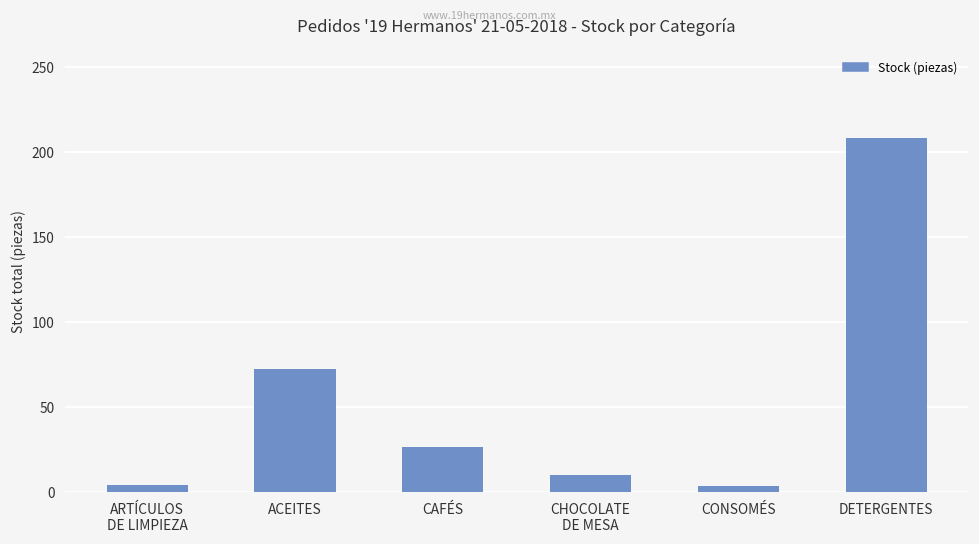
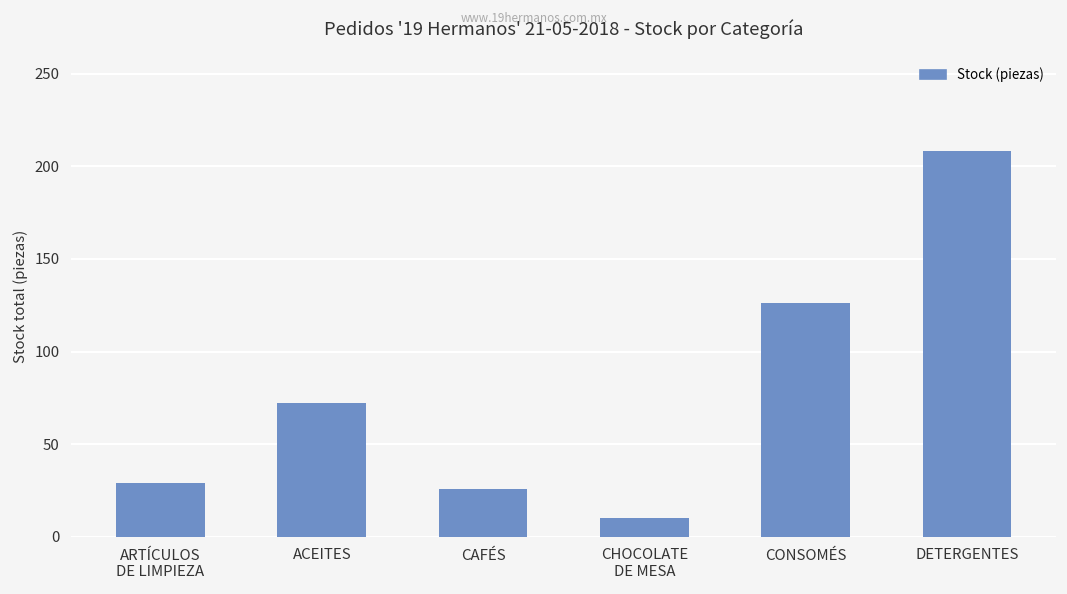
ARTÍCULOS DE LIMPIEZA: 4 -> 29
CONSOMÉS: 3 -> 126
